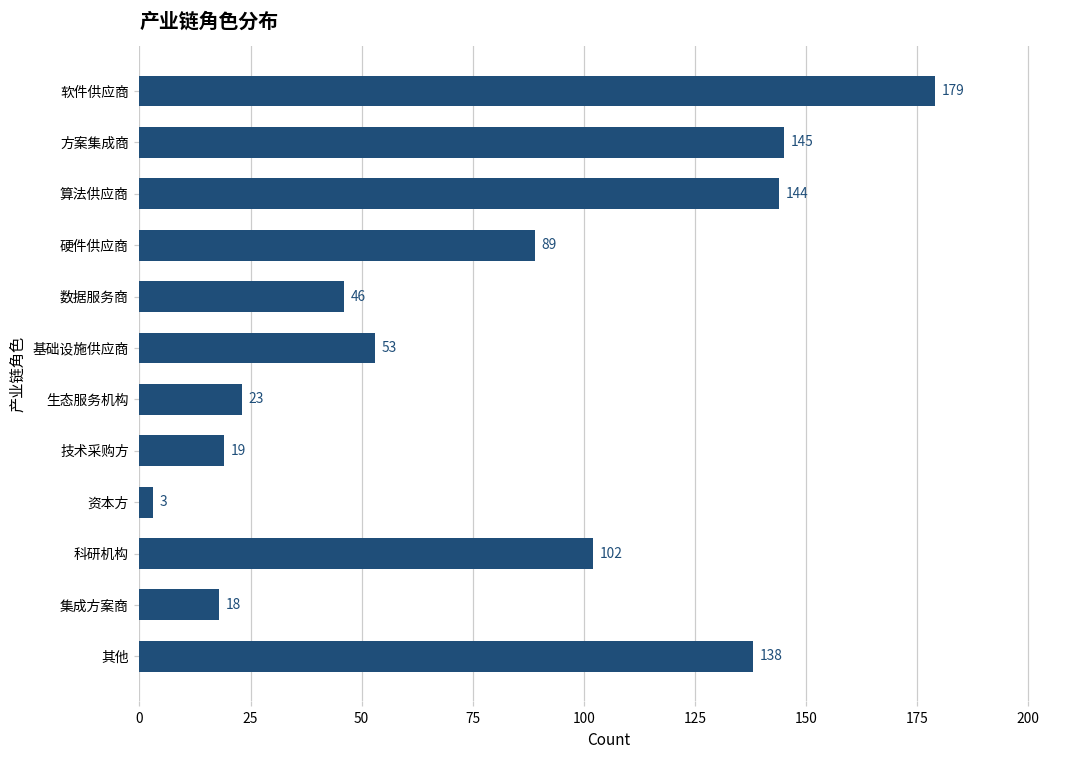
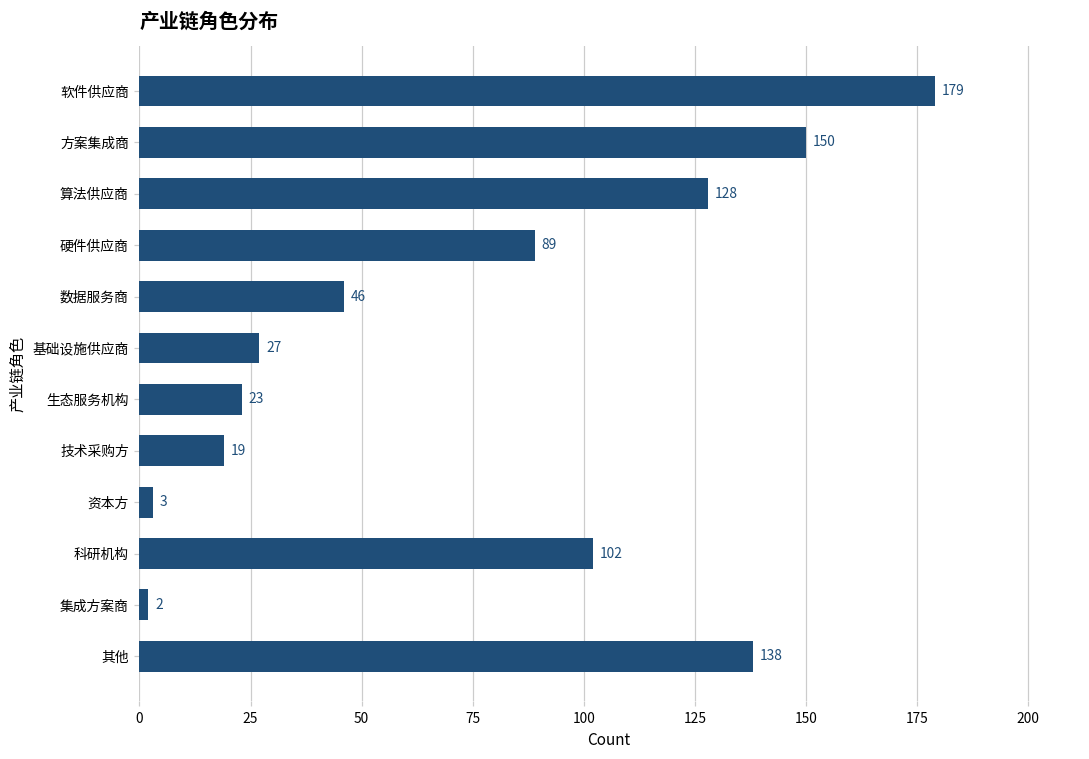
方案集成商: 145 -> 150
算法供应商: 144 -> 128
基础设施供应商: 53 -> 27
集成方案商: 18 -> 2
